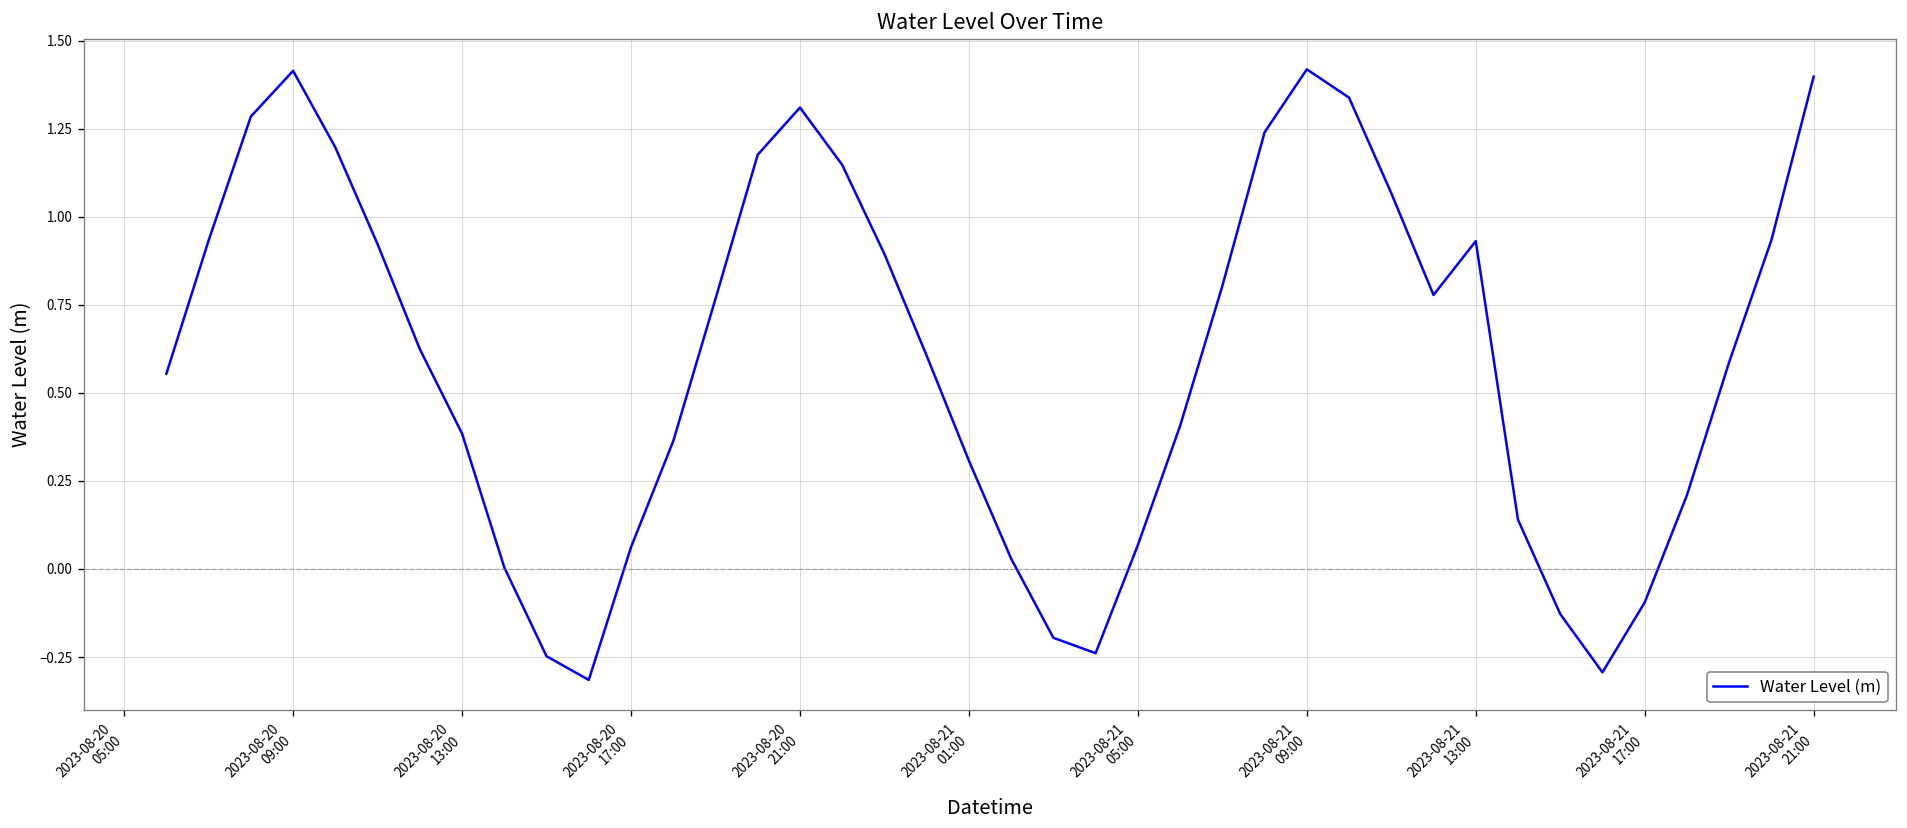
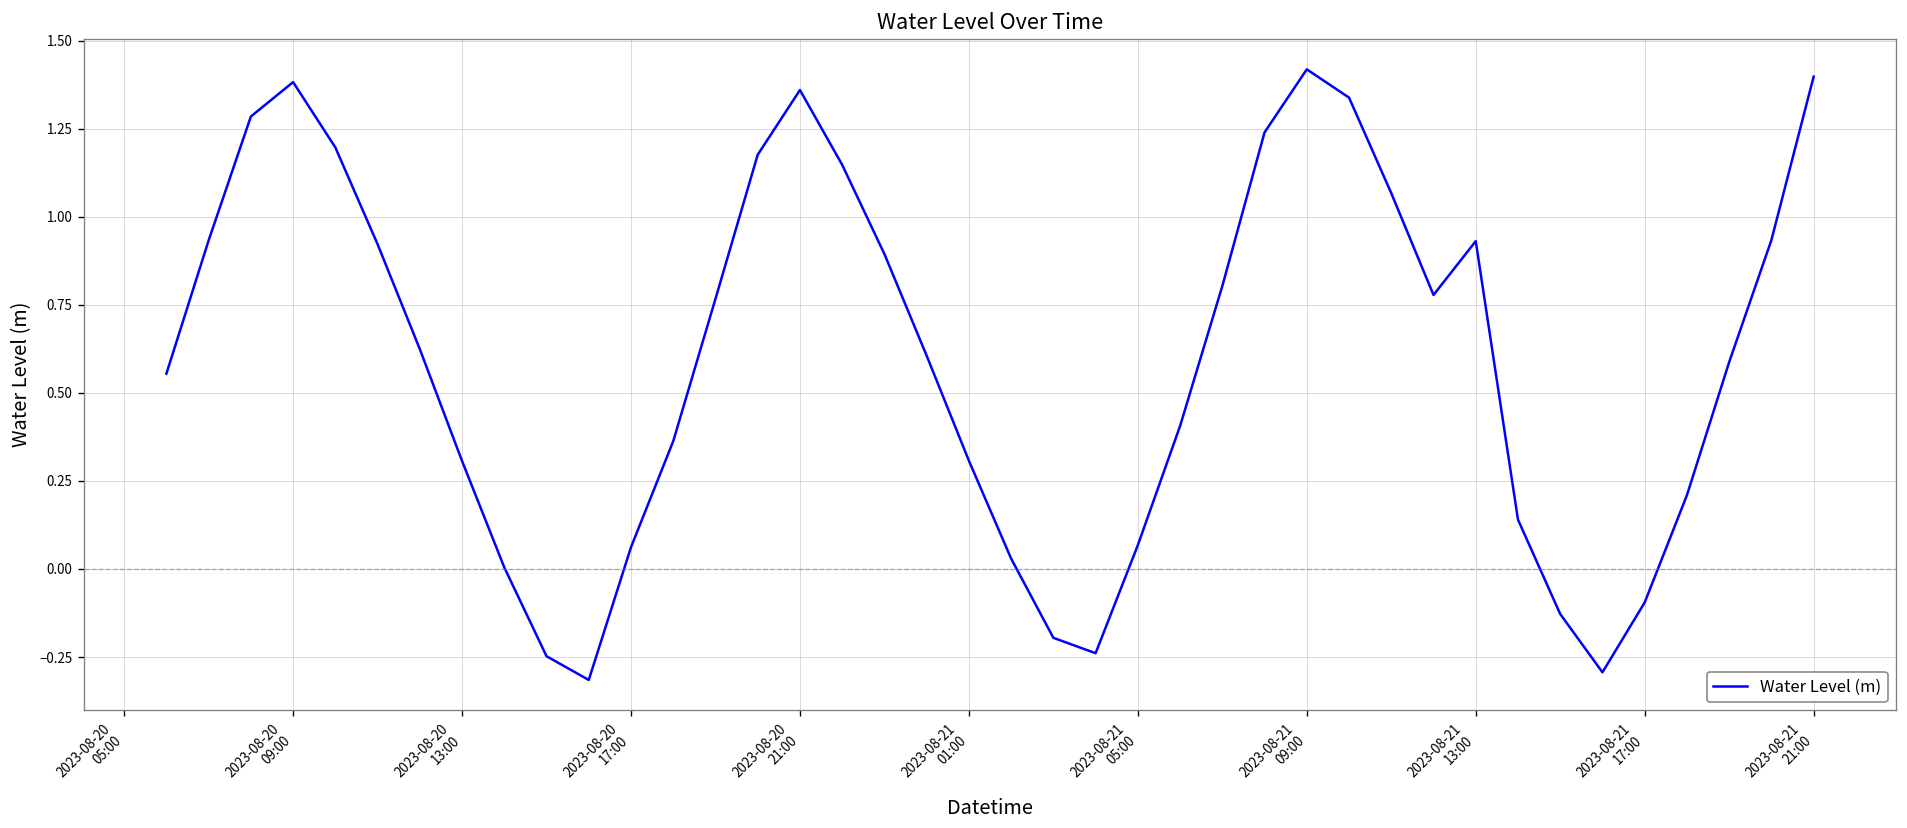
2023-08-20 09:00: 1.41 -> 1.38
2023-08-20 13:00: 0.38 -> 0.31
2023-08-20 21:00: 1.31 -> 1.36
